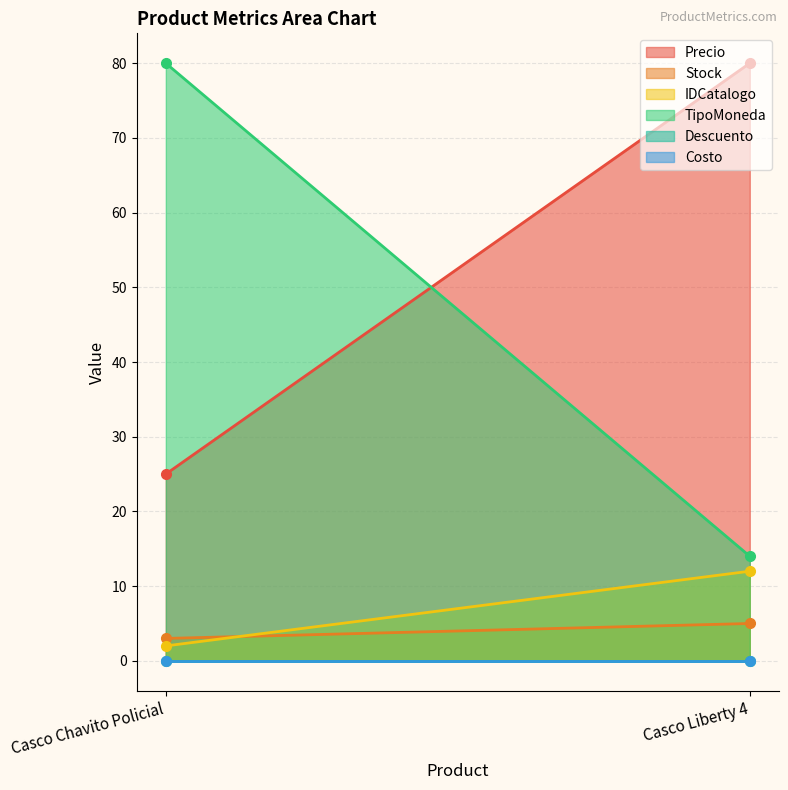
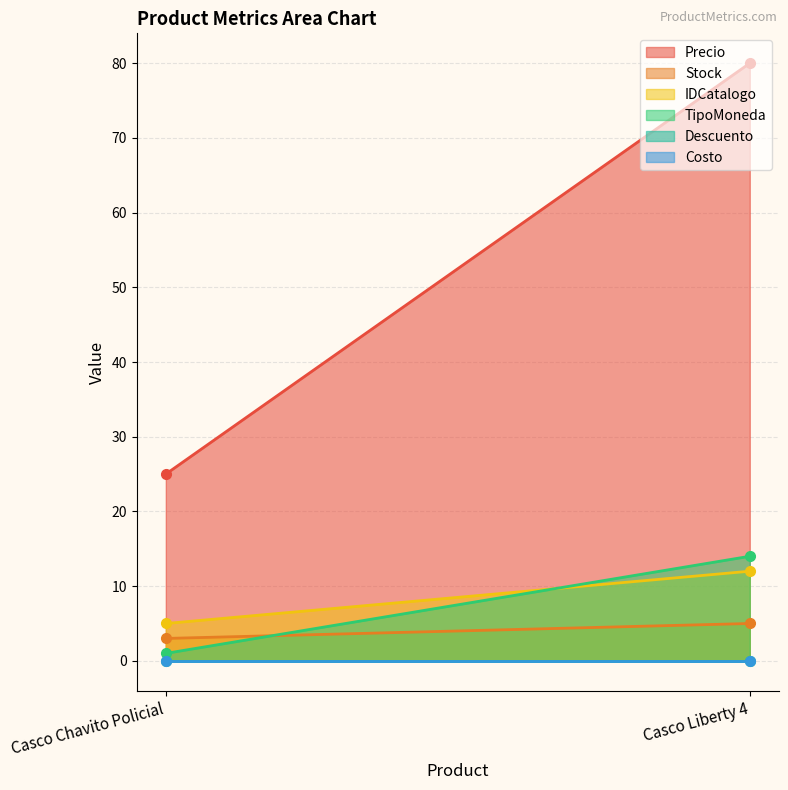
IDCatalogo, Casco Chavito Policial: 2 -> 5
TipoMoneda, Casco Chavito Policial: 80 -> 1
